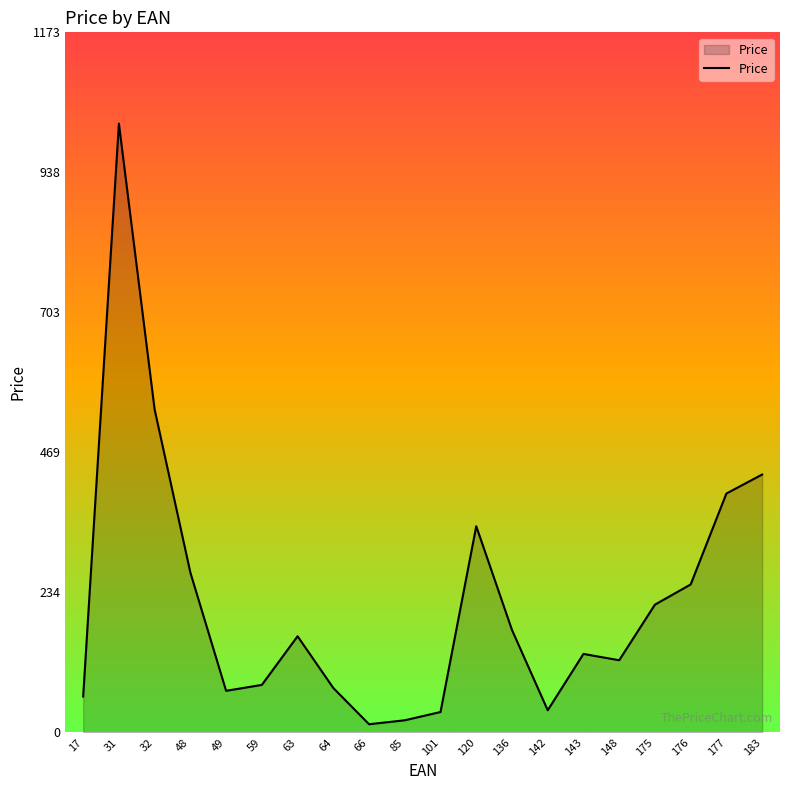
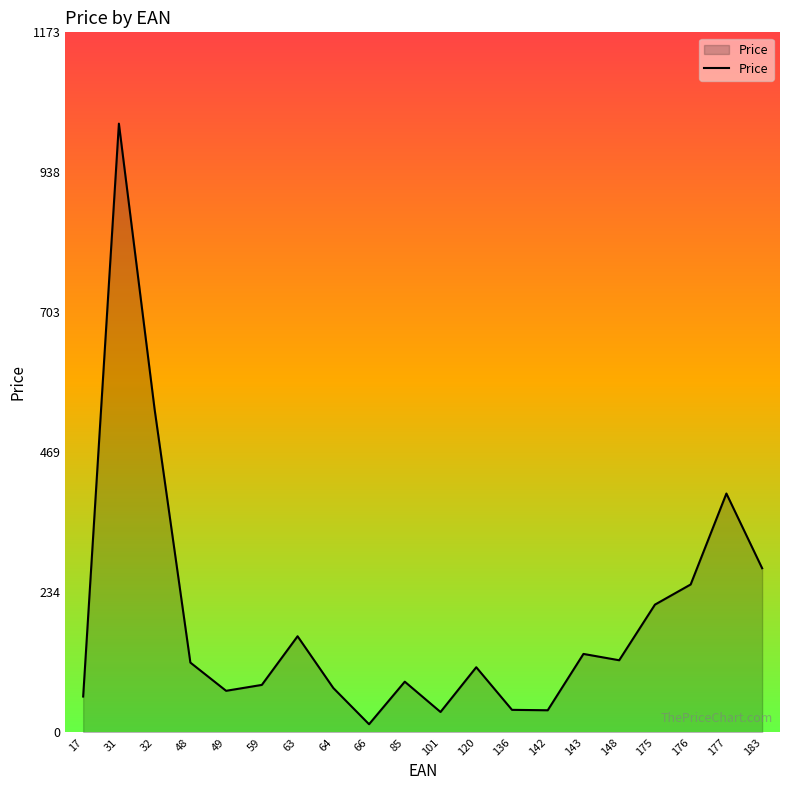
48: 270 -> 120
85: 20 -> 80
120: 350 -> 110
136: 170 -> 40
183: 430 -> 280
